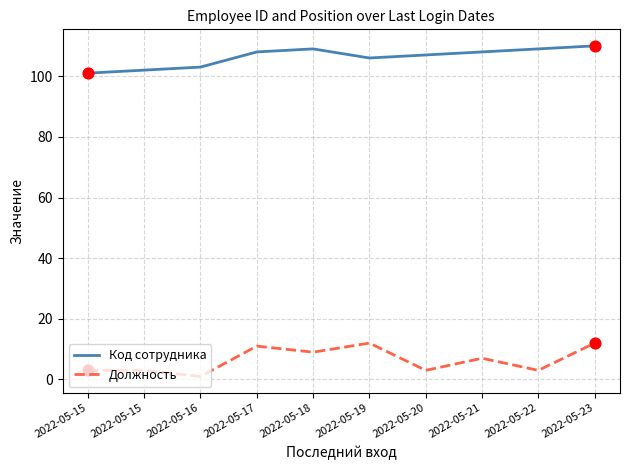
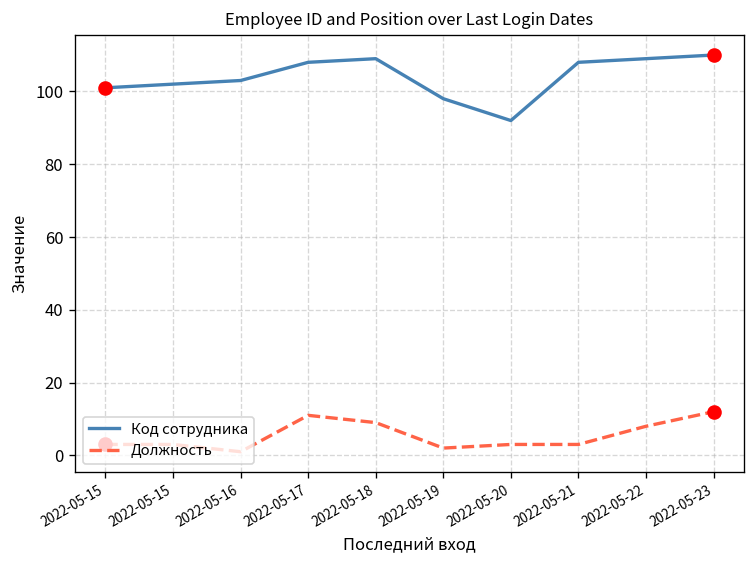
Код сотрудника, 2022-05-19: 106 -> 98
Должность, 2022-05-19: 12 -> 2
Код сотрудника, 2022-05-20: 107 -> 92
Должность, 2022-05-21: 7 -> 3
Должность, 2022-05-22: 3 -> 8
